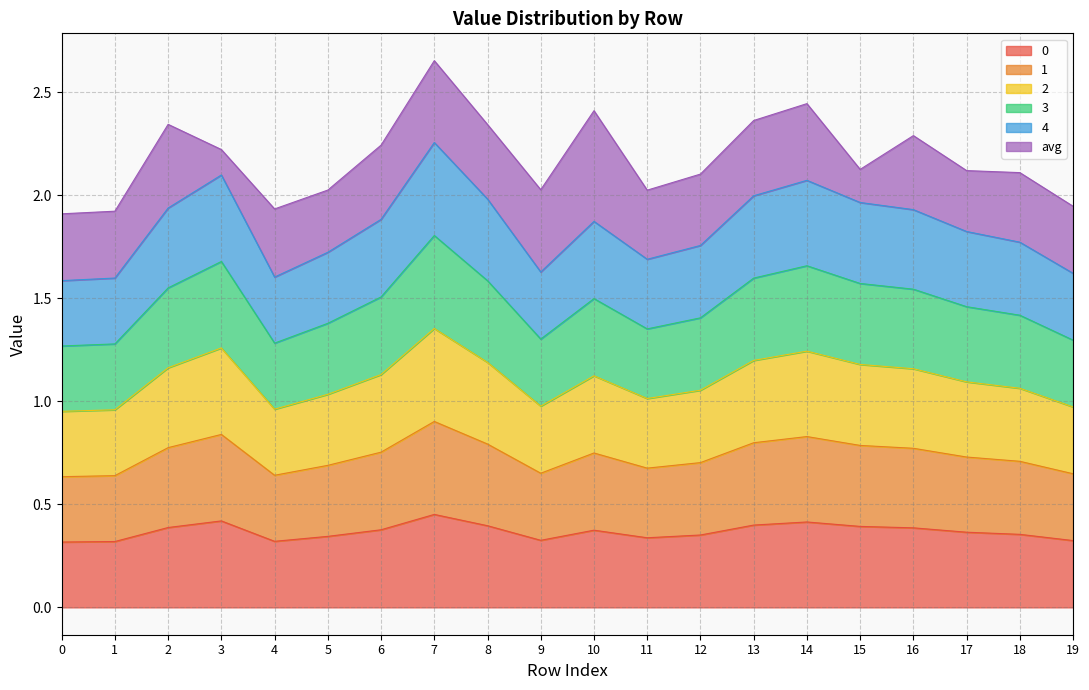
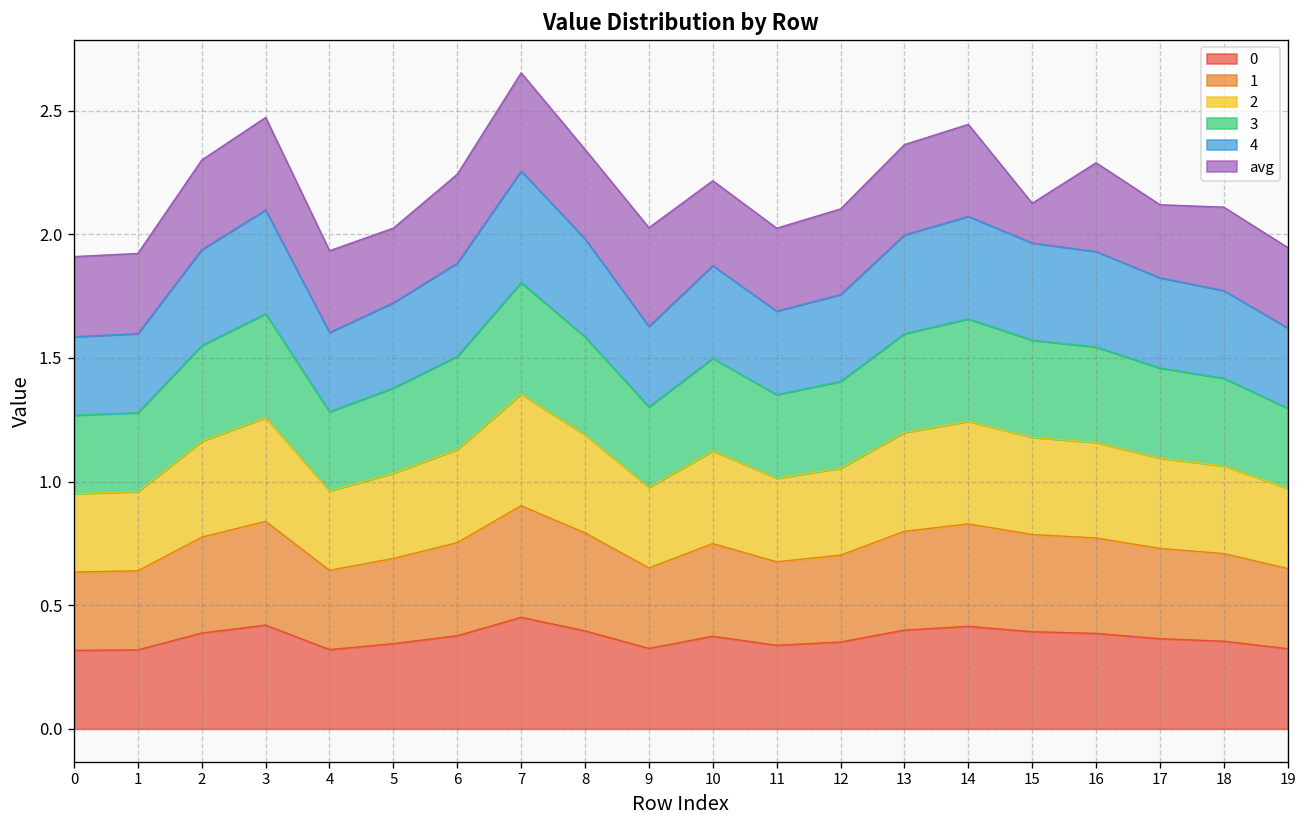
avg, 2: 0.41 -> 0.36
avg, 3: 0.12 -> 0.37
avg, 10: 0.54 -> 0.34
